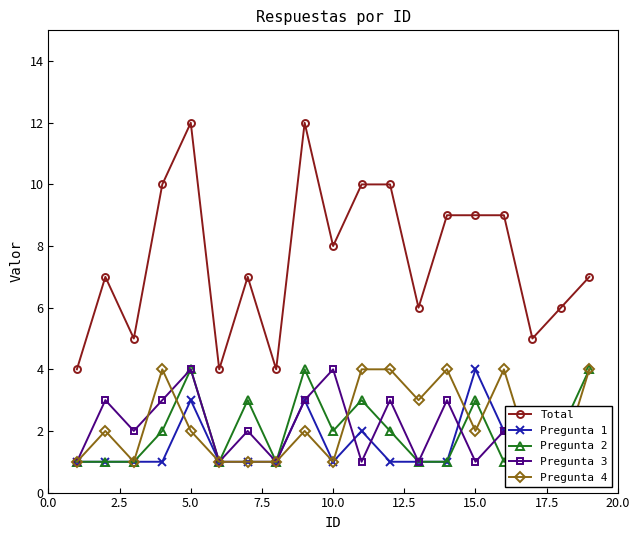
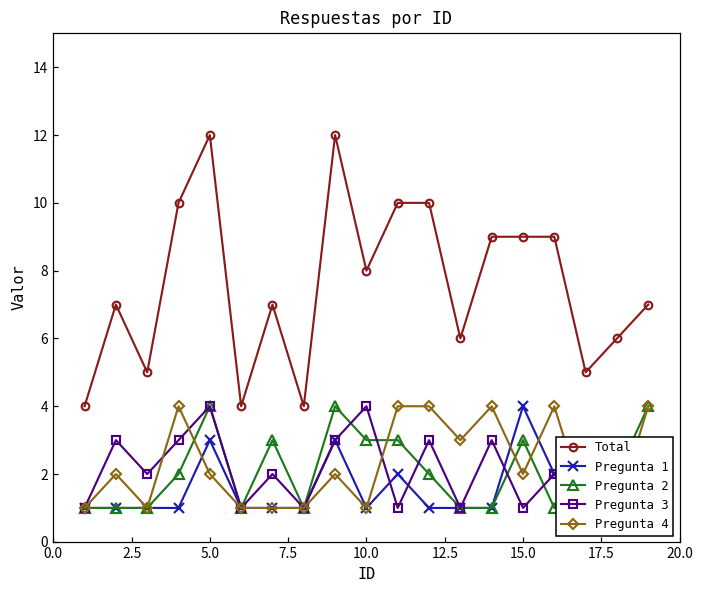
Pregunta 2, 10.0: 2 -> 3
